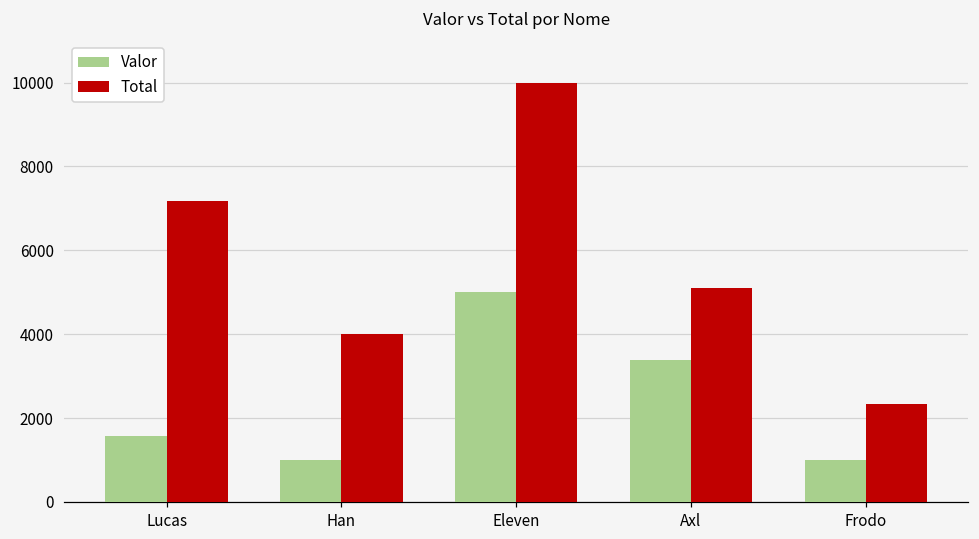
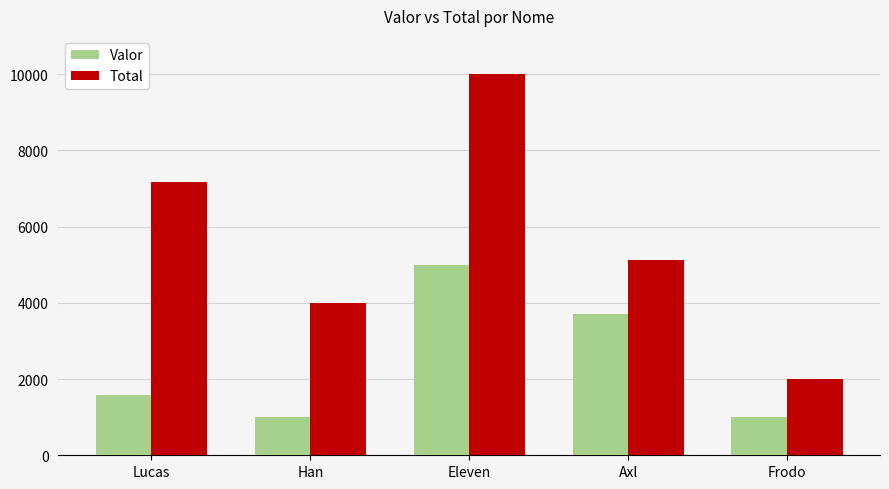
Valor, Axl: 3400 -> 3700
Total, Frodo: 2300 -> 2000
